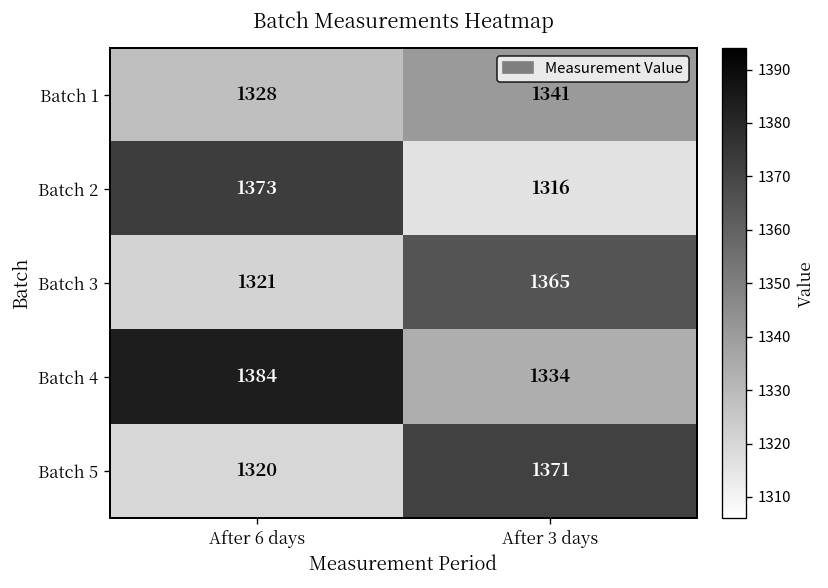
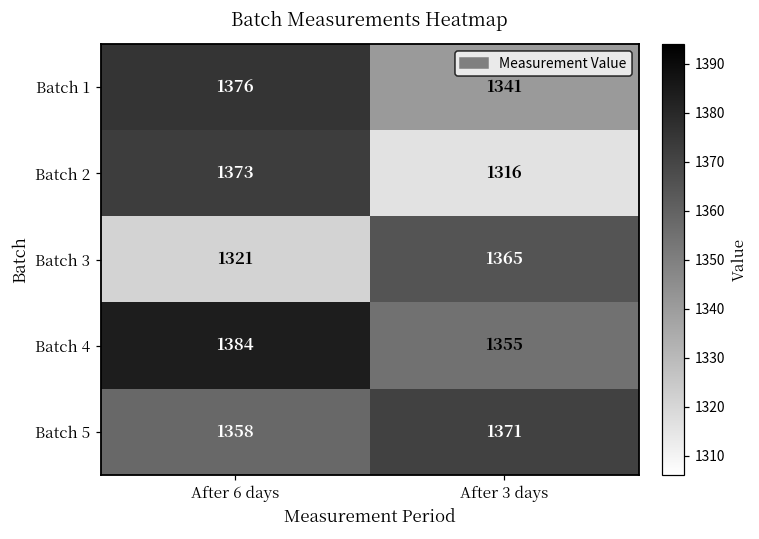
Batch 1, After 6 days: 1328 -> 1376
Batch 4, After 3 days: 1334 -> 1355
Batch 5, After 6 days: 1320 -> 1358
